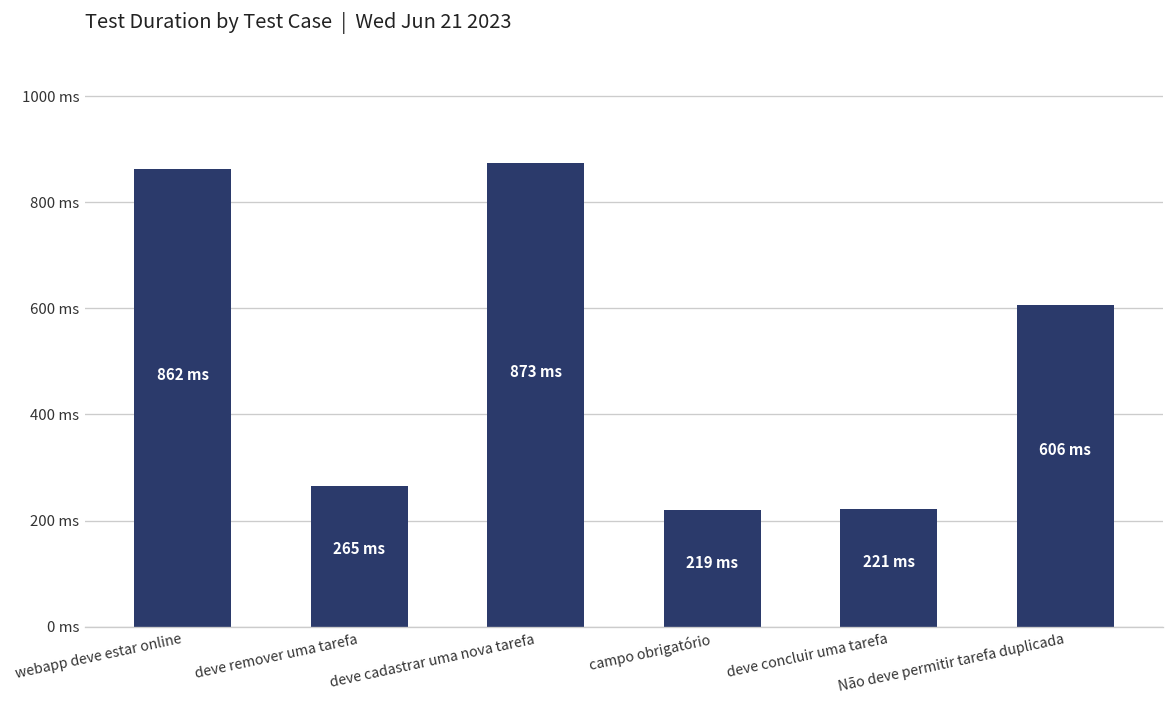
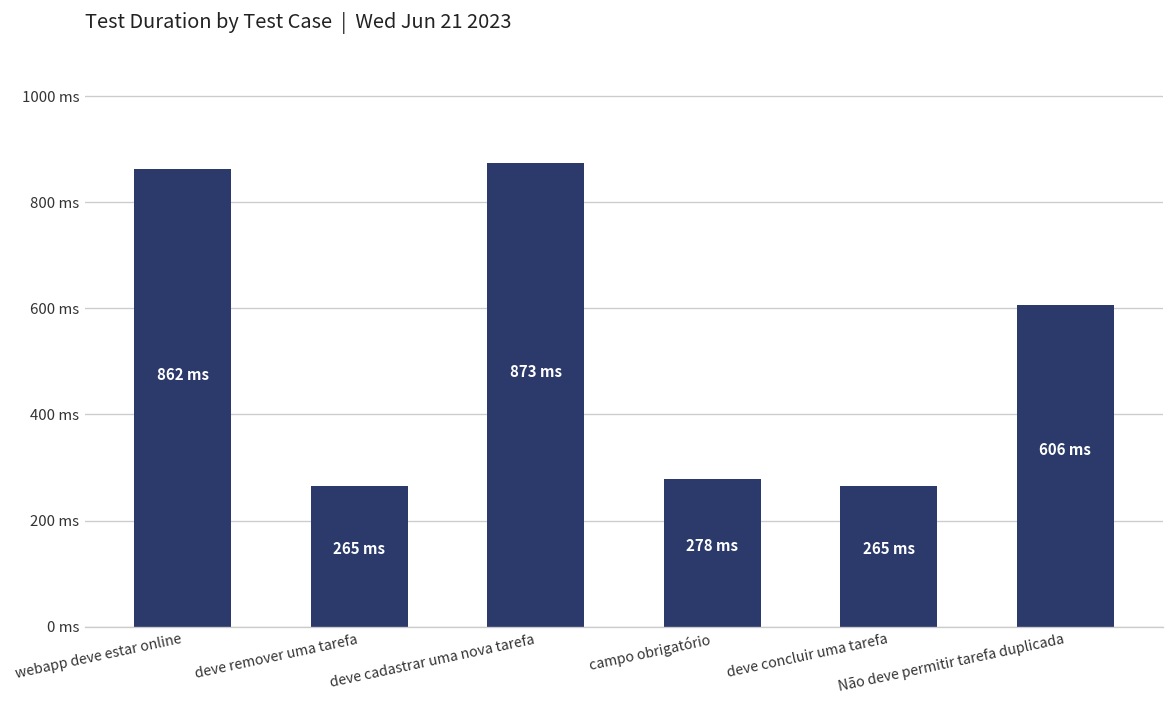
campo obrigatório: 219 -> 278
deve concluir uma tarefa: 221 -> 265
